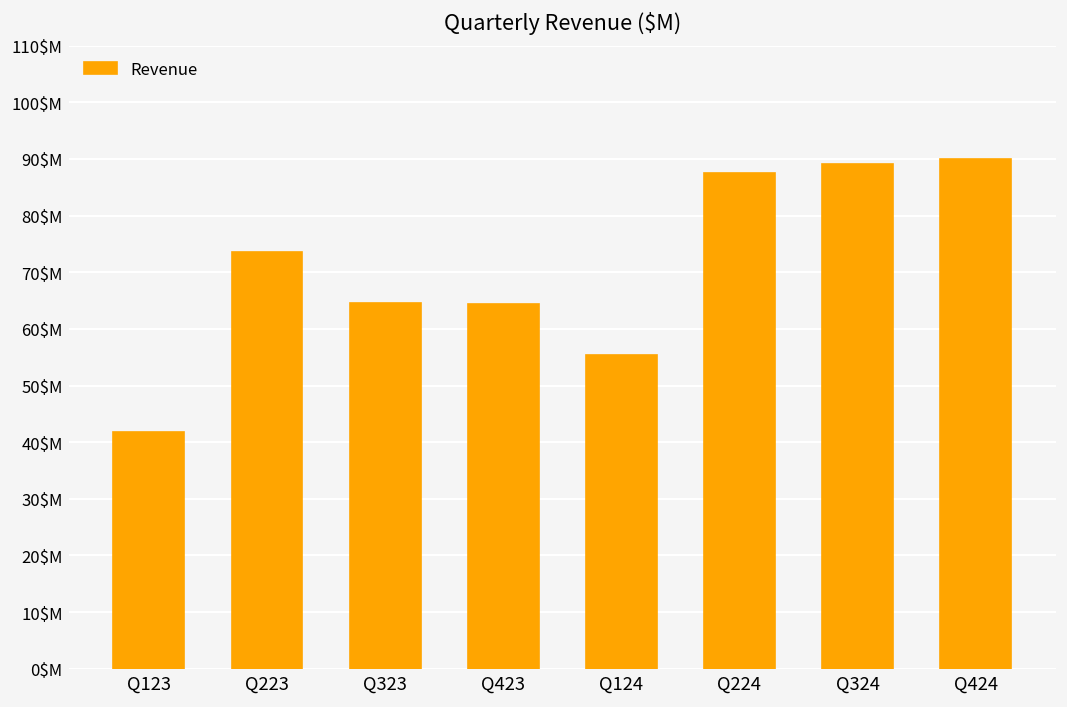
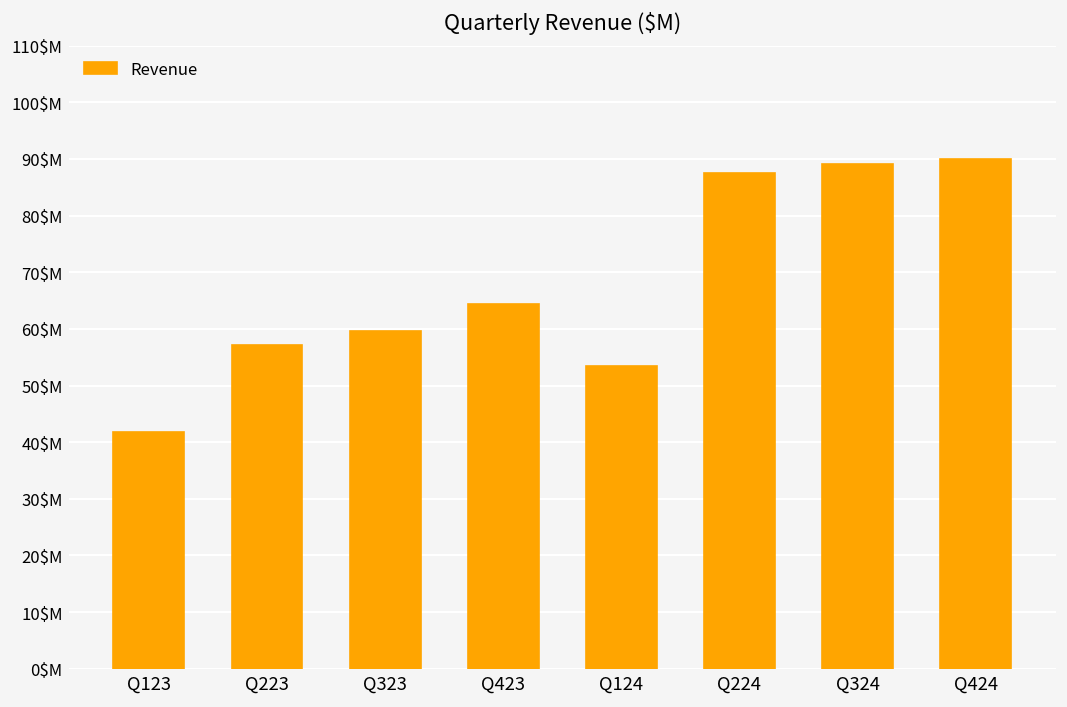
Q223: 74$M -> 57$M
Q323: 65$M -> 60$M
Q124: 55$M -> 53$M
